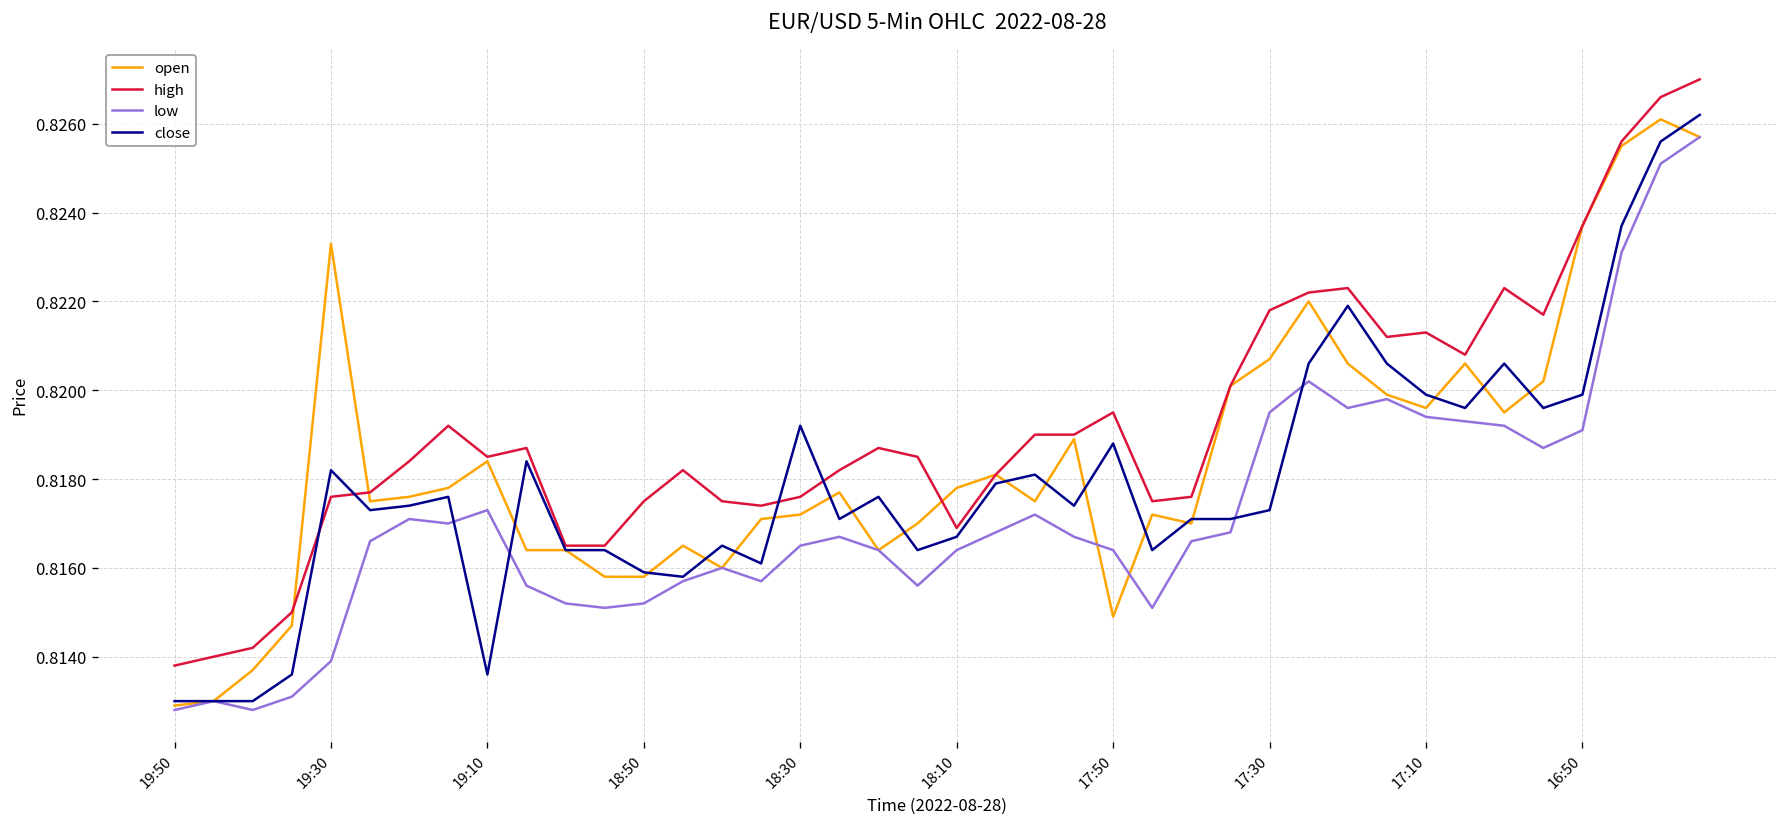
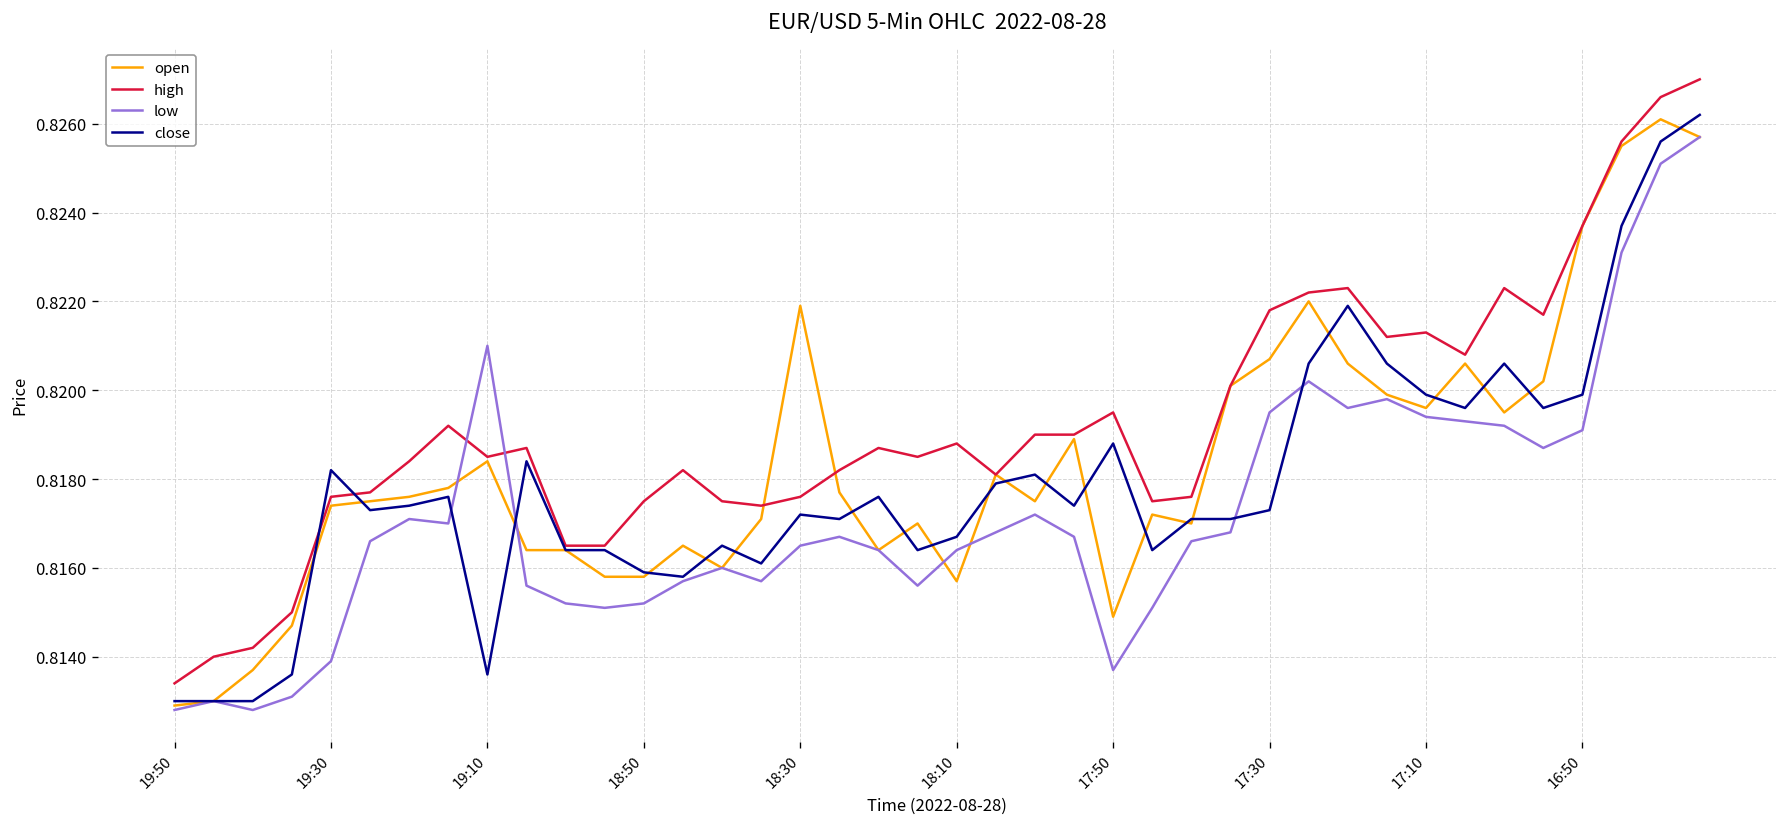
high, 19:50: 0.8138 -> 0.8134
open, 19:30: 0.8233 -> 0.8174
low, 19:10: 0.8173 -> 0.8210
open, 18:30: 0.8172 -> 0.8219
close, 18:30: 0.8192 -> 0.8172
open, 18:10: 0.8178 -> 0.8157
high, 18:10: 0.8169 -> 0.8188
low, 17:50: 0.8164 -> 0.8137
